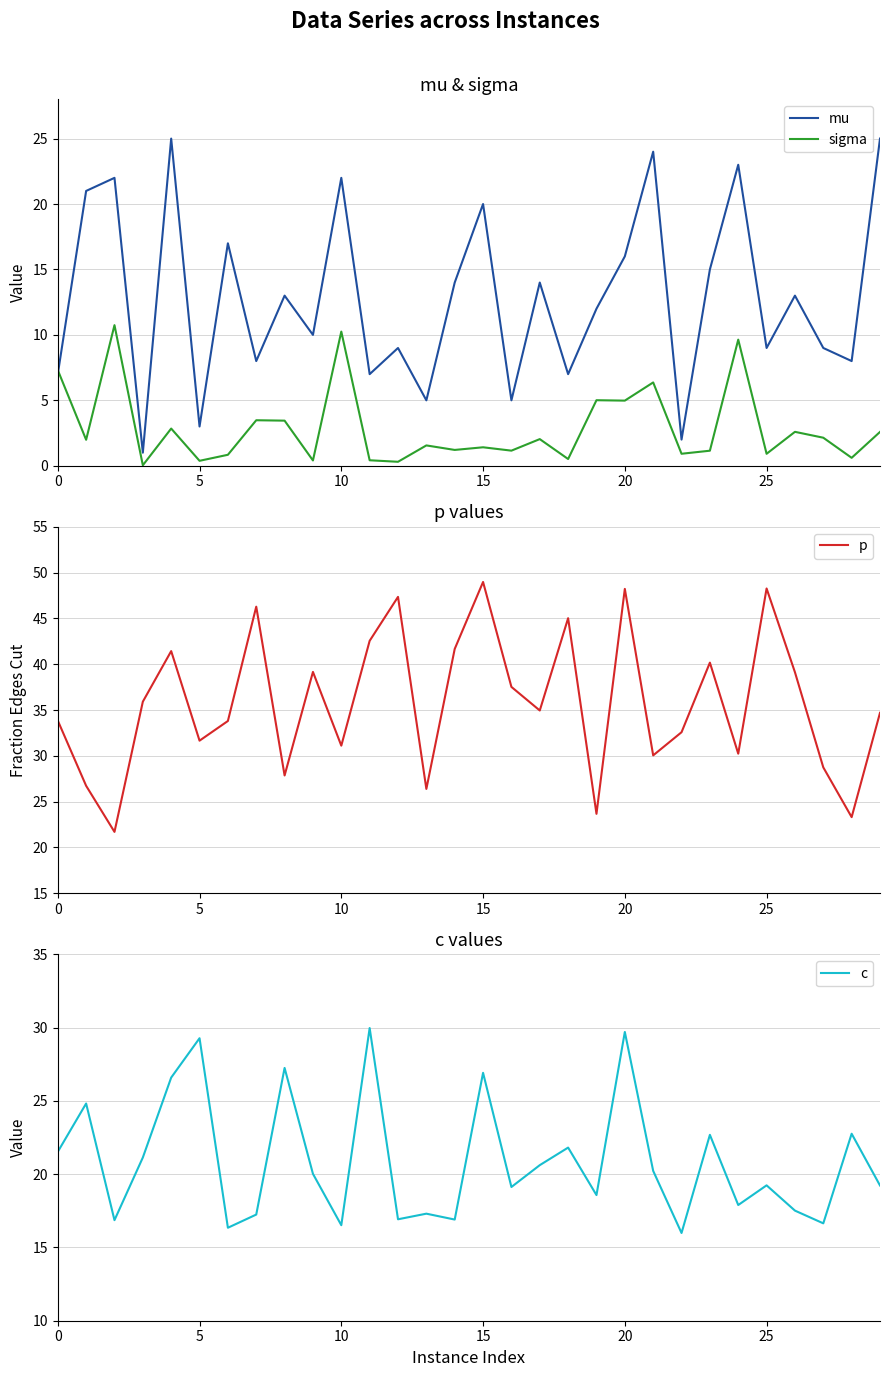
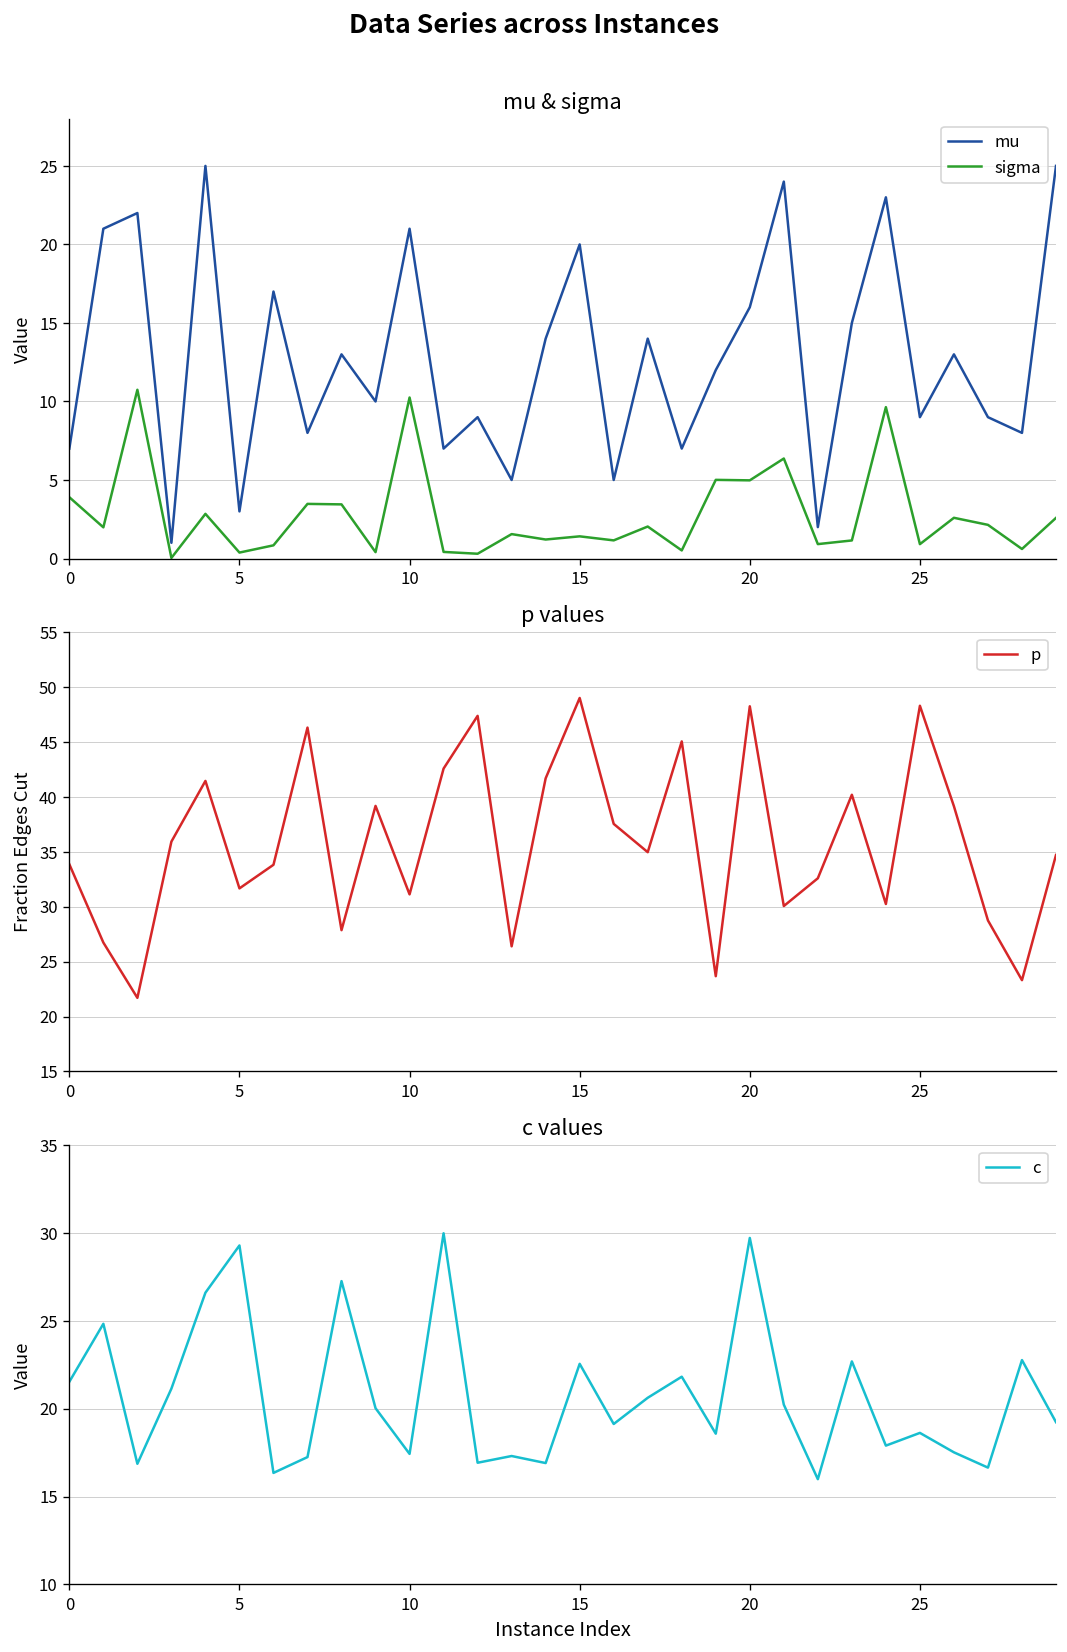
mu & sigma, sigma, 0: 7.3 -> 3.9
mu & sigma, mu, 10: 22 -> 21
c values, 10: 16.5 -> 17.4
c values, 15: 26.9 -> 22.5
c values, 25: 19.2 -> 18.6
